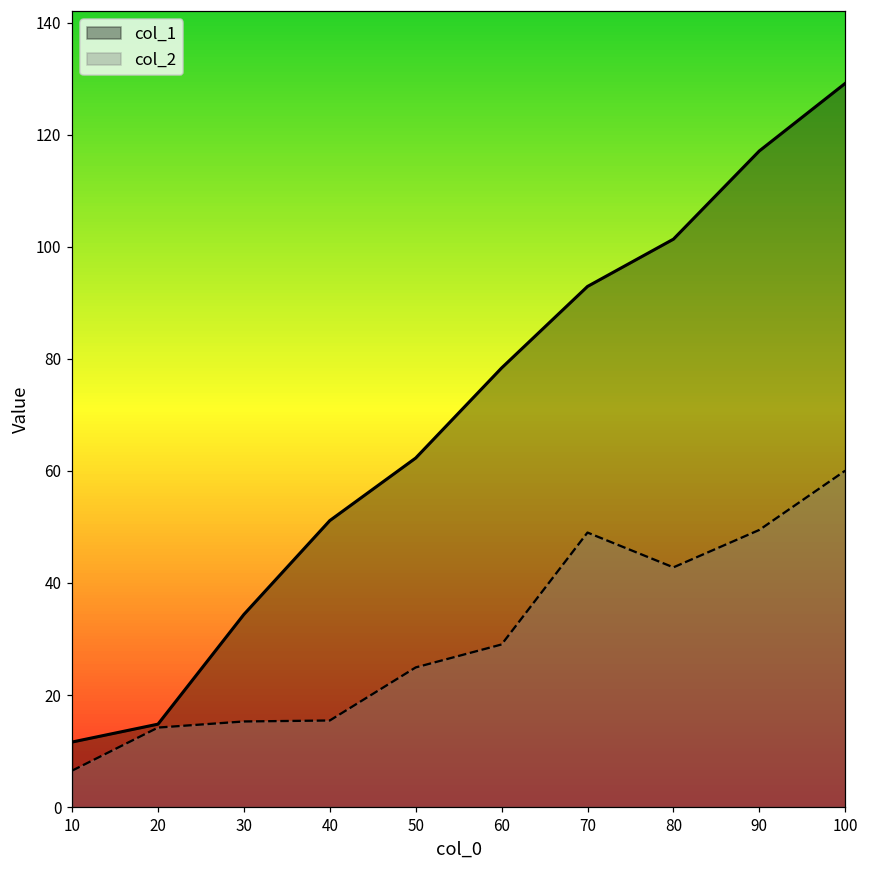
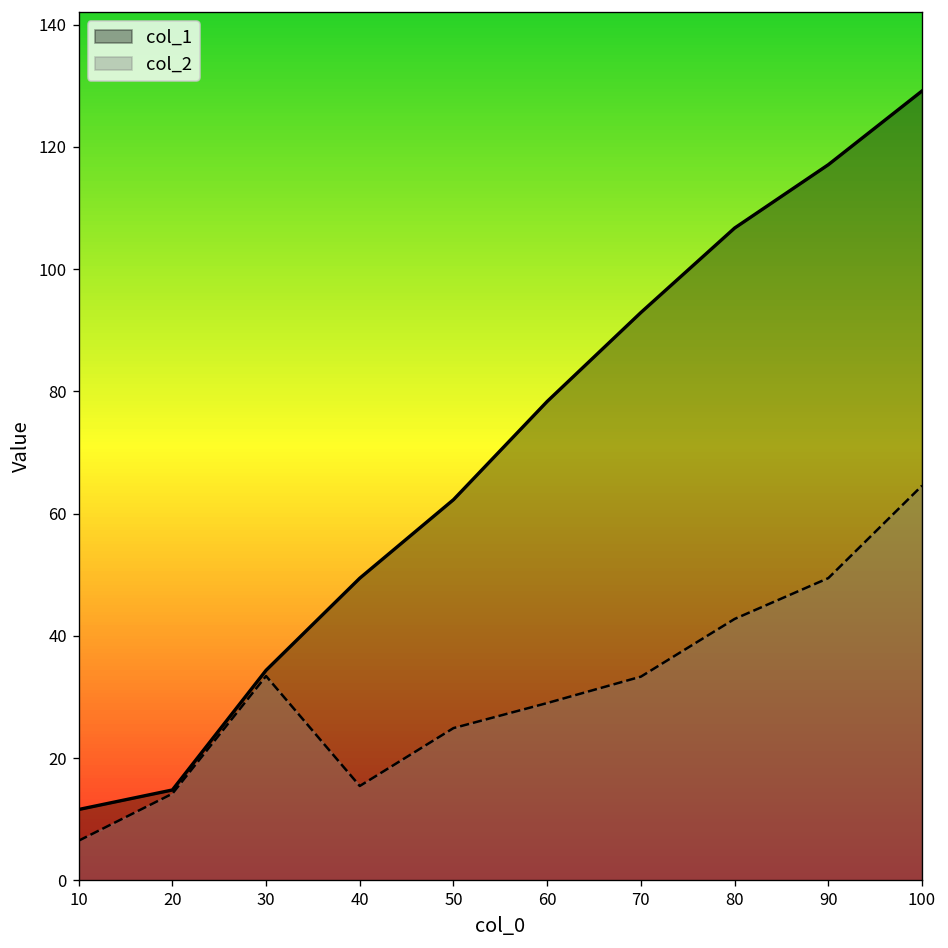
col_2, 30: 15 -> 33
col_1, 40: 51 -> 49
col_2, 70: 49 -> 33
col_1, 80: 101 -> 107
col_2, 100: 60 -> 65
